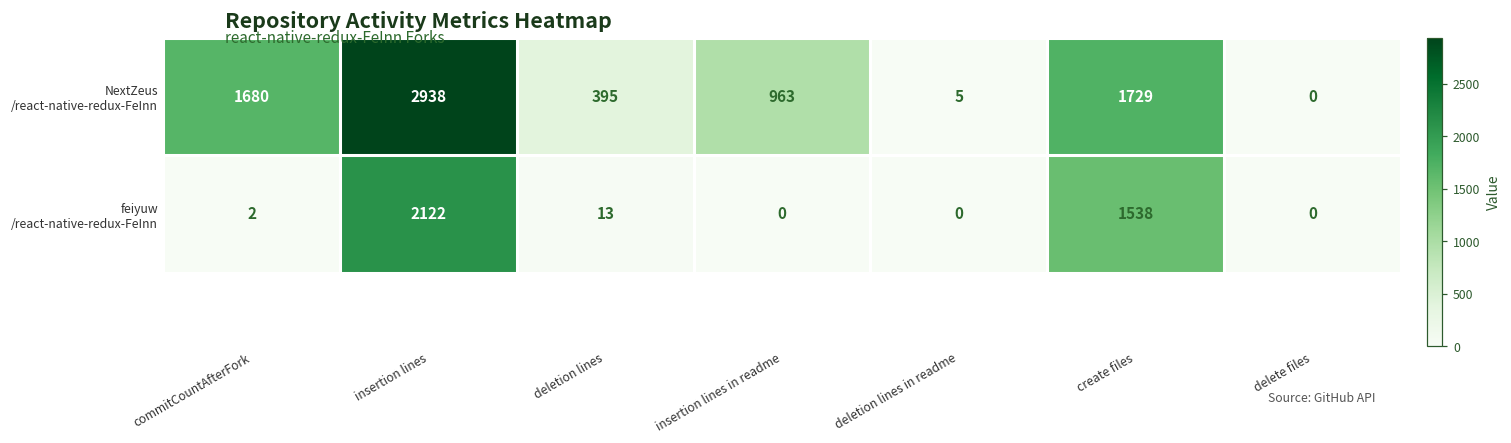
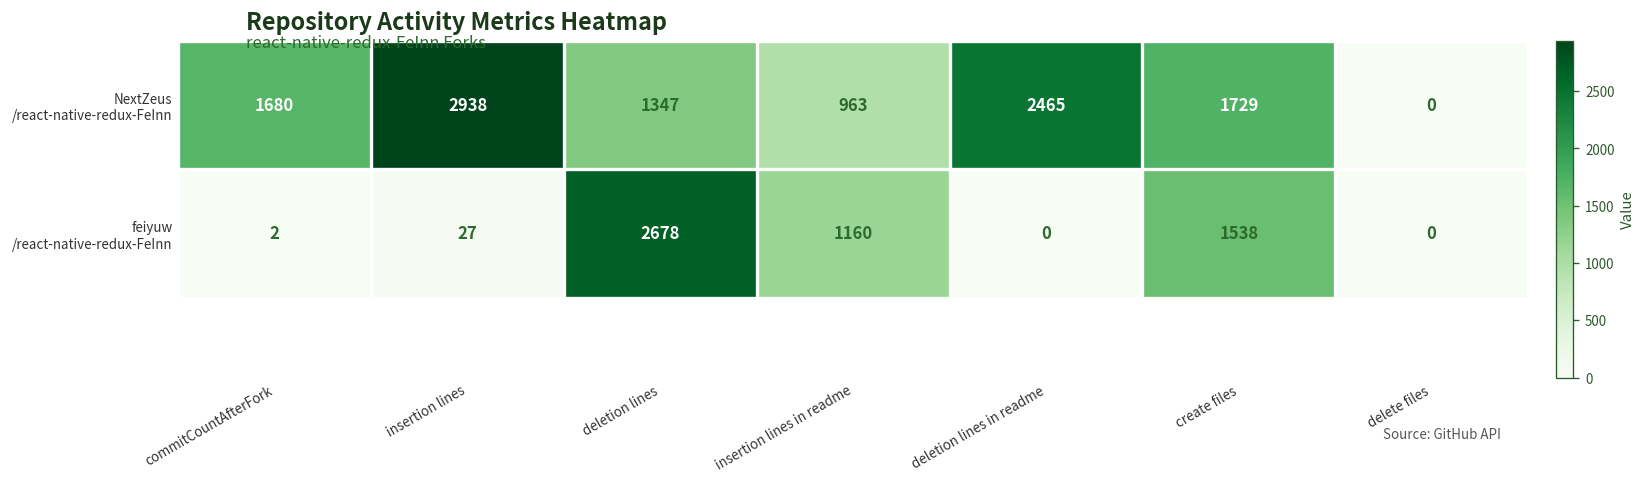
NextZeus /react-native-redux-FeInn, deletion lines: 395 -> 1347
NextZeus /react-native-redux-FeInn, deletion lines in readme: 5 -> 2465
feiyuw /react-native-redux-FeInn, insertion lines: 2122 -> 27
feiyuw /react-native-redux-FeInn, deletion lines: 13 -> 2678
feiyuw /react-native-redux-FeInn, insertion lines in readme: 0 -> 1160
